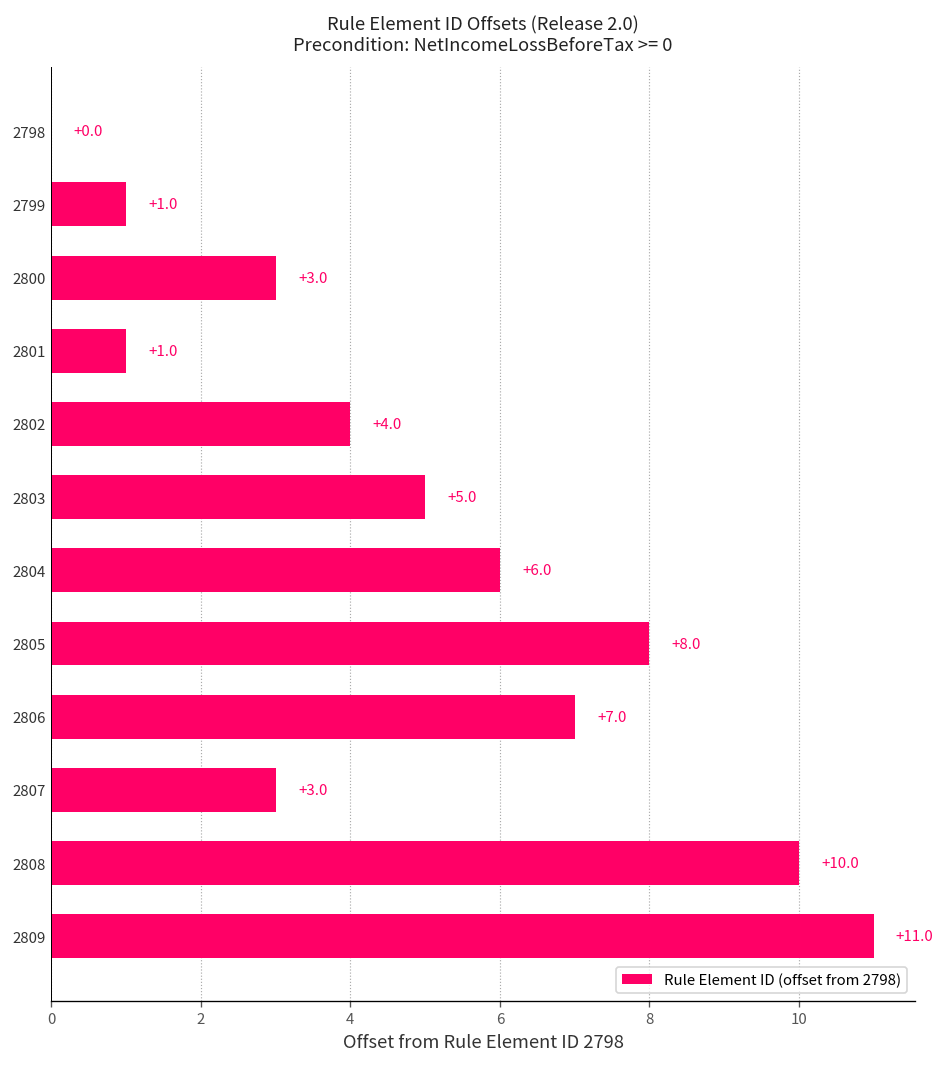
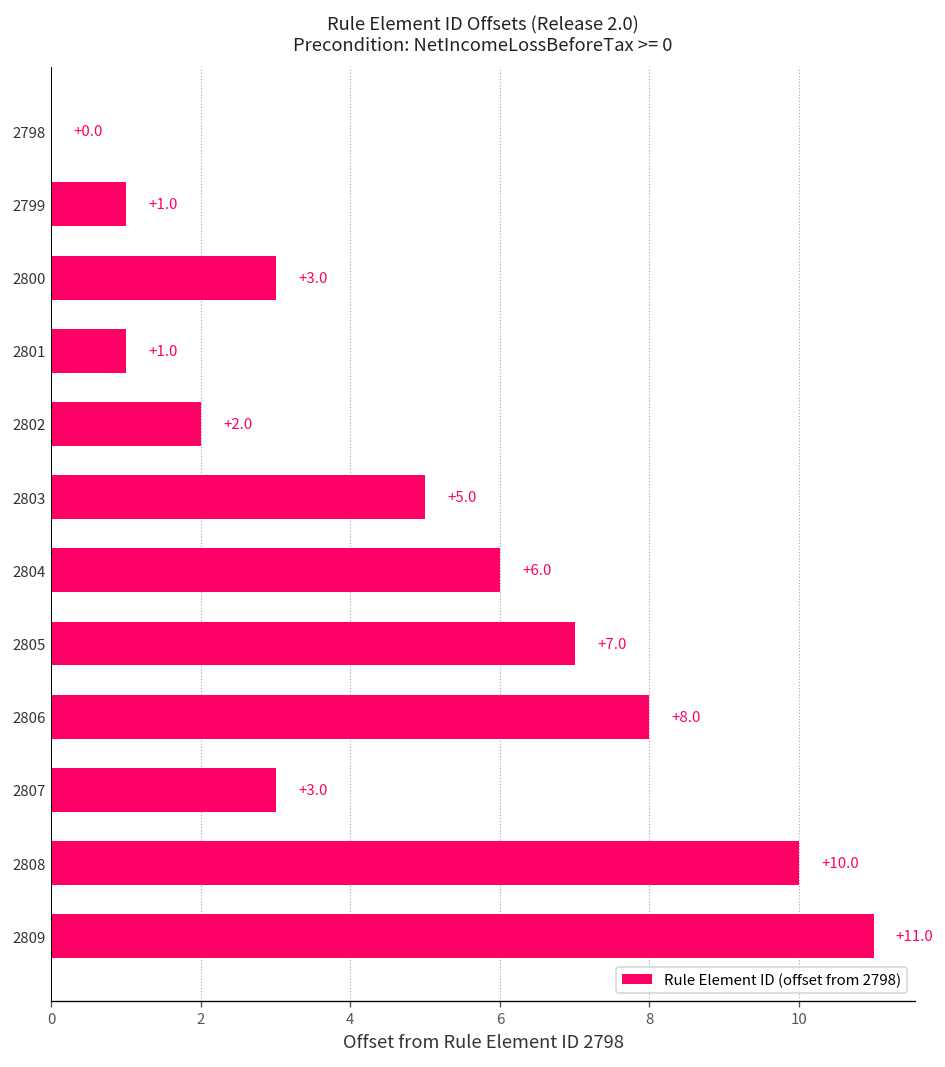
2802: +4.0 -> +2.0
2805: +8.0 -> +7.0
2806: +7.0 -> +8.0
